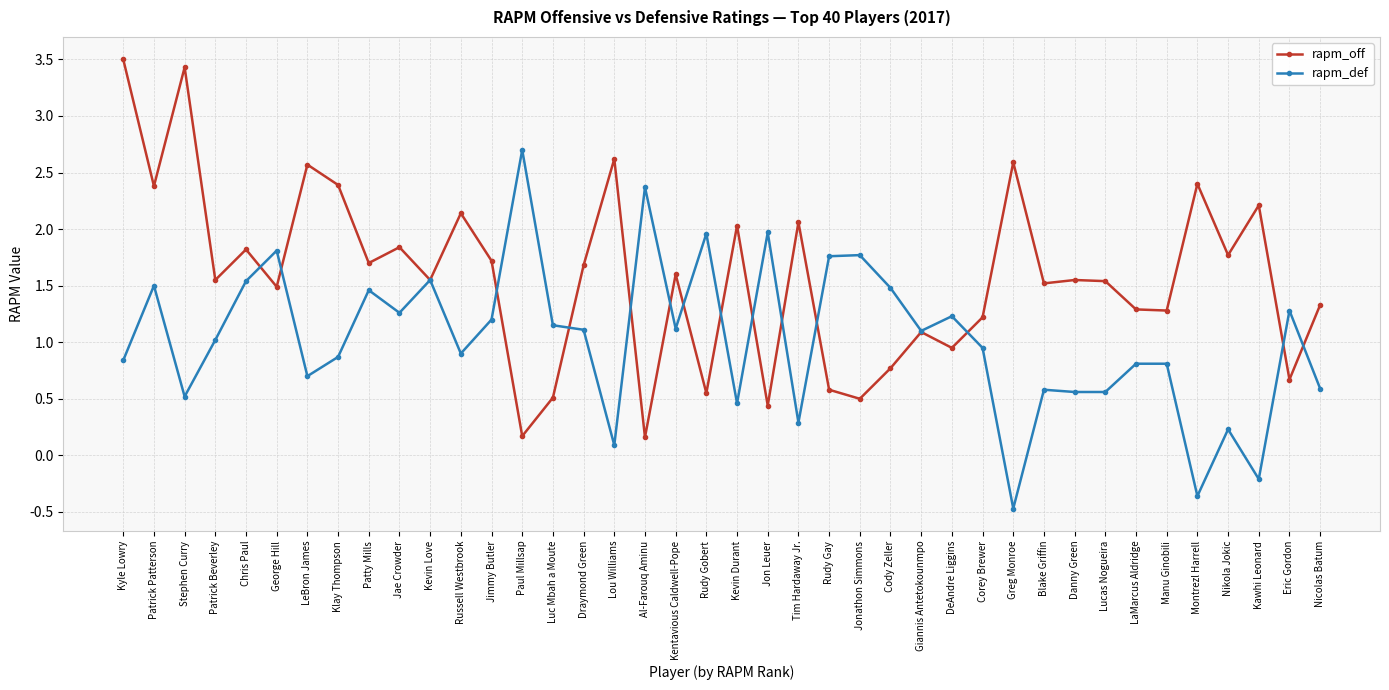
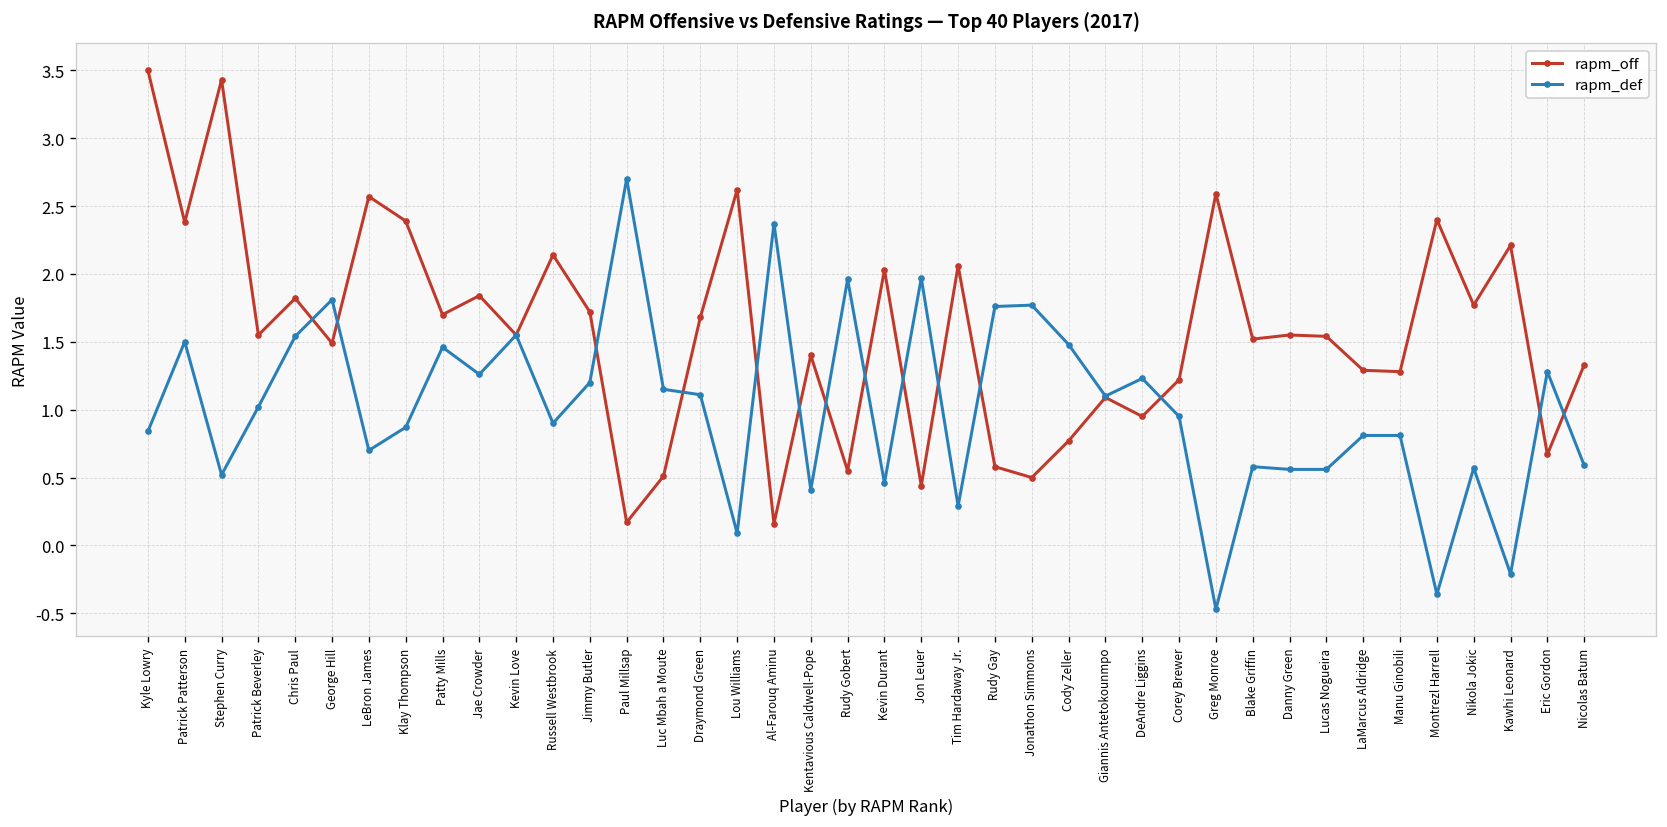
rapm_off, Kentavious Caldwell-Pope: 1.6 -> 1.4
rapm_def, Kentavious Caldwell-Pope: 1.12 -> 0.41
rapm_def, Nikola Jokic: 0.23 -> 0.57
